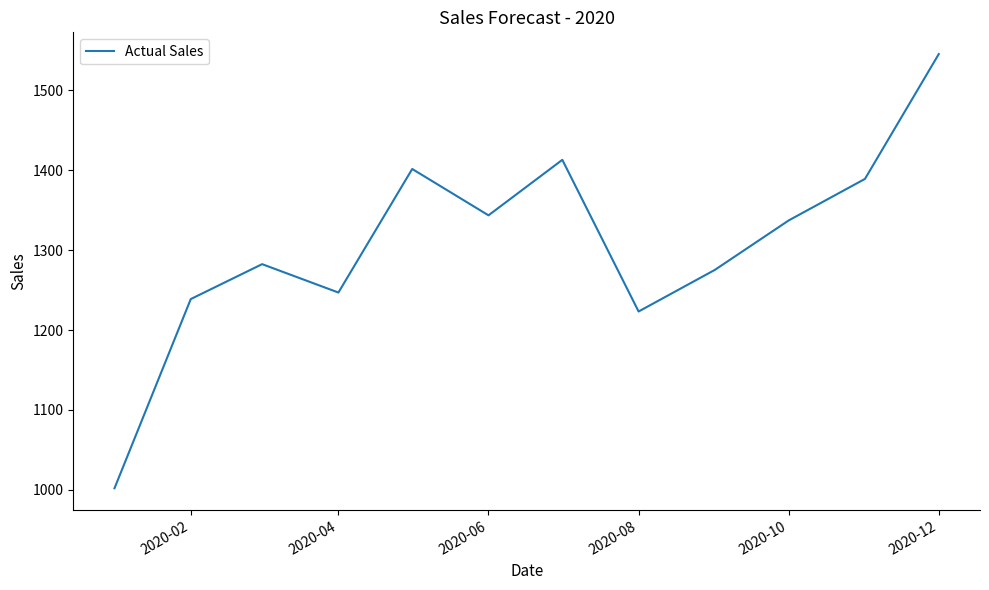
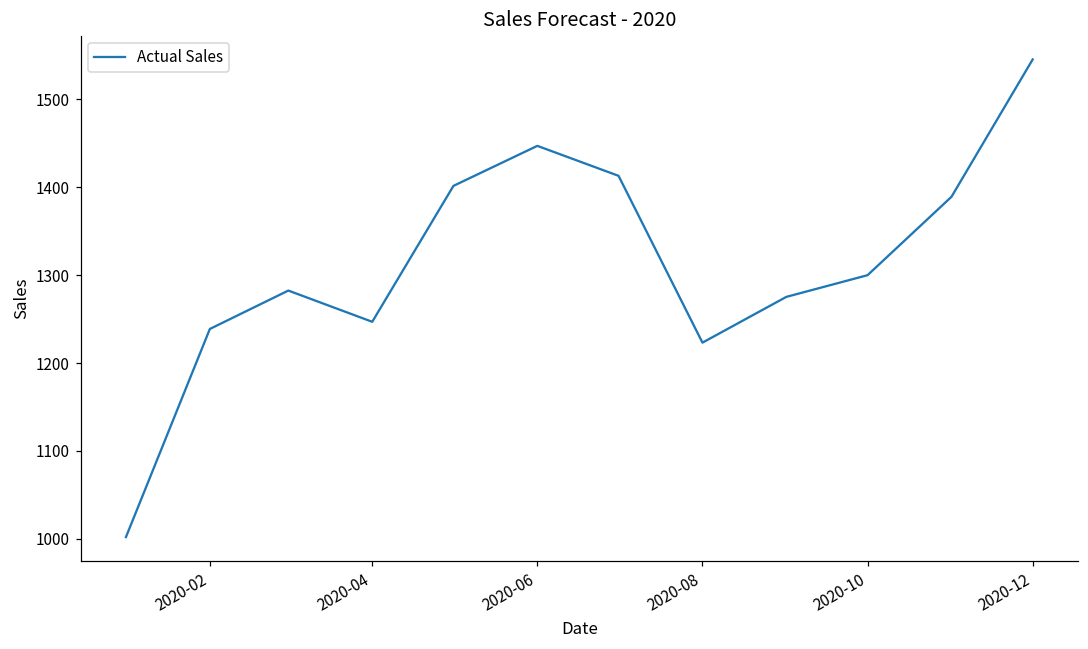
2020-06: 1340 -> 1450
2020-10: 1340 -> 1300
